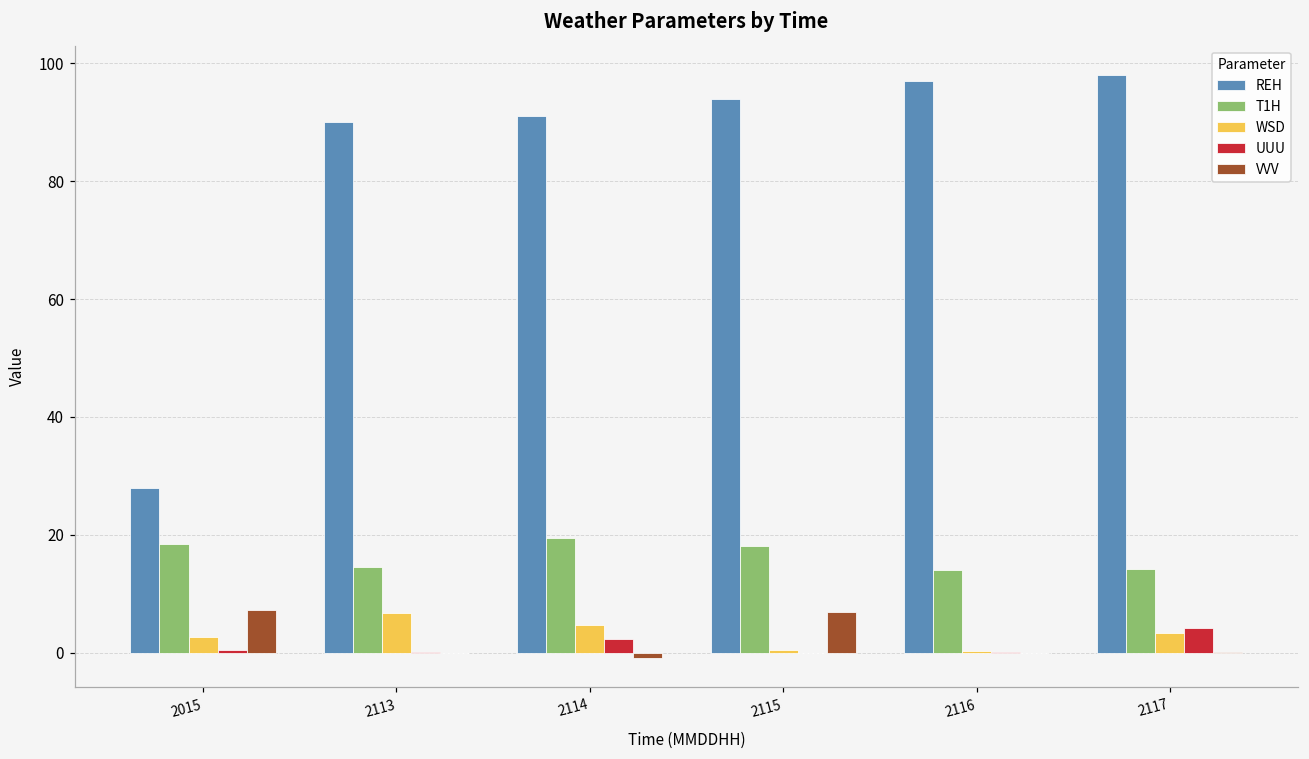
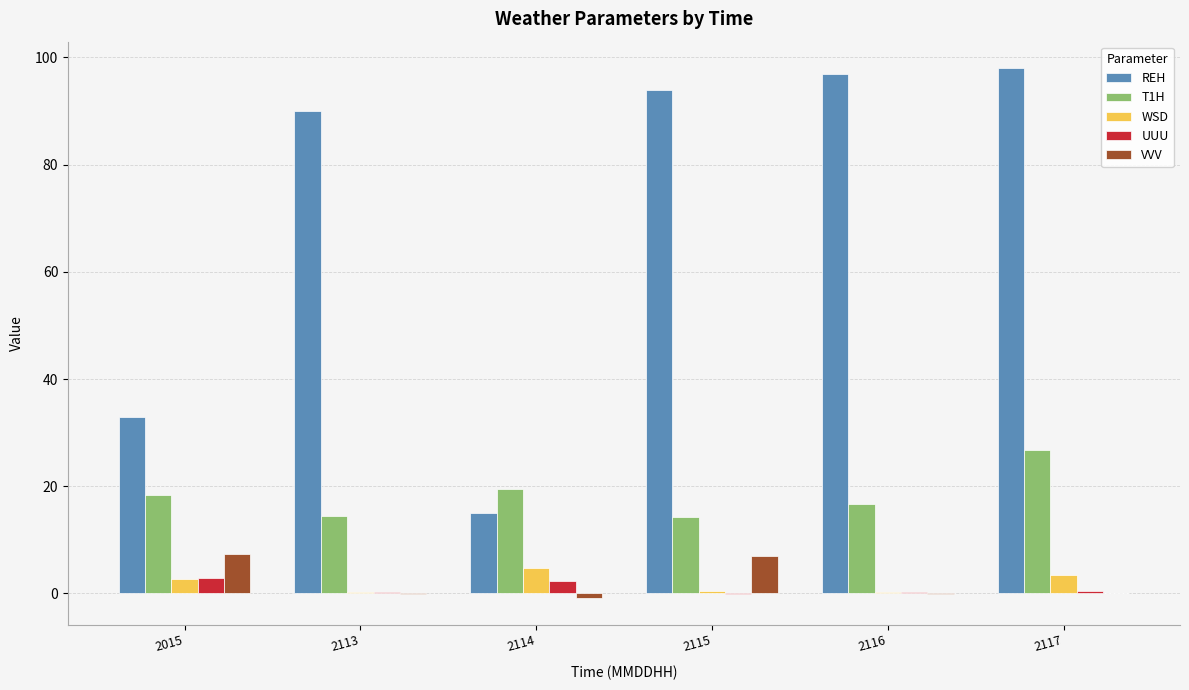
REH, 2015: 28 -> 33
UUU, 2015: 0 -> 3
WSD, 2113: 7 -> 0
REH, 2114: 91 -> 15
T1H, 2115: 18 -> 14
T1H, 2116: 14 -> 17
T1H, 2117: 14 -> 27
UUU, 2117: 4 -> 1
